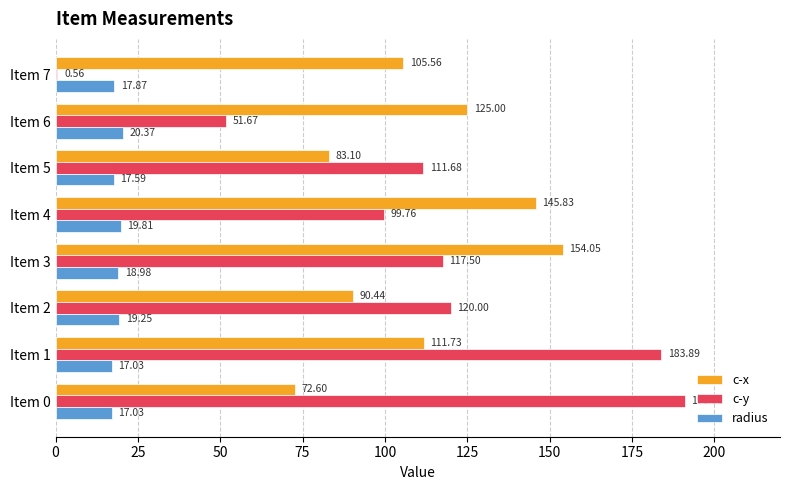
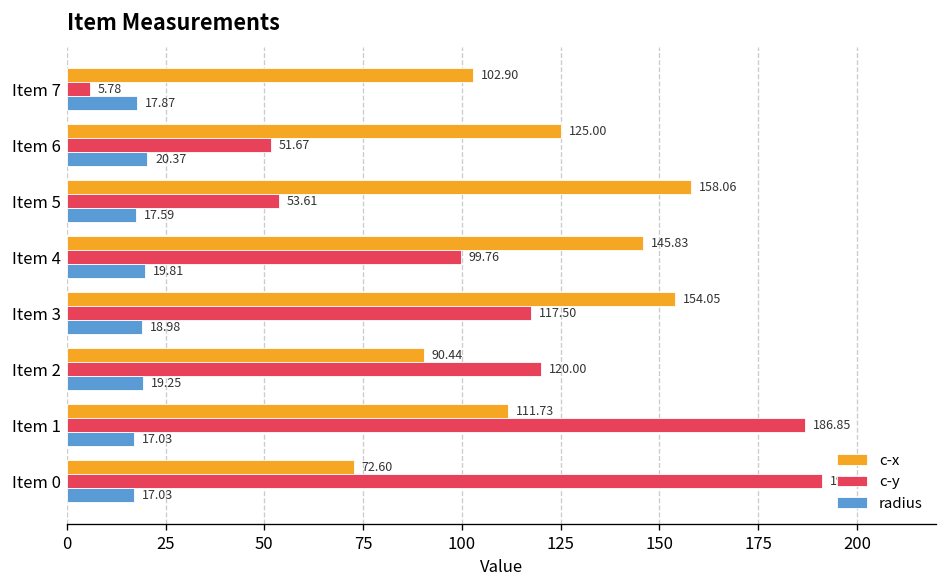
c-x, Item 7: 105.56 -> 102.90
c-y, Item 7: 0.56 -> 5.78
c-x, Item 5: 83.10 -> 158.06
c-y, Item 5: 111.68 -> 53.61
c-y, Item 1: 183.89 -> 186.85
